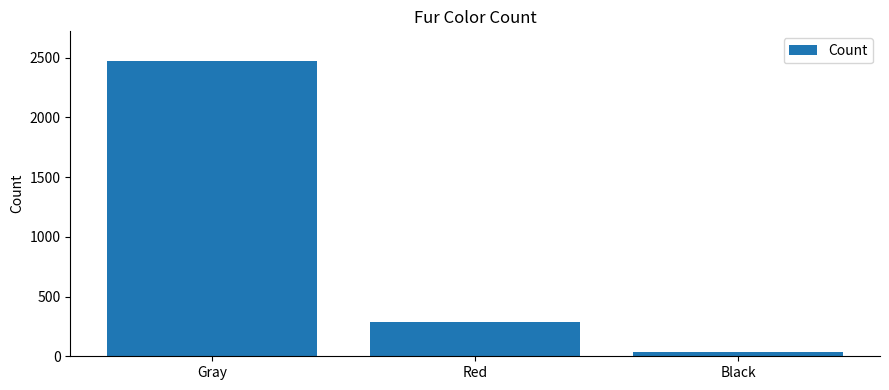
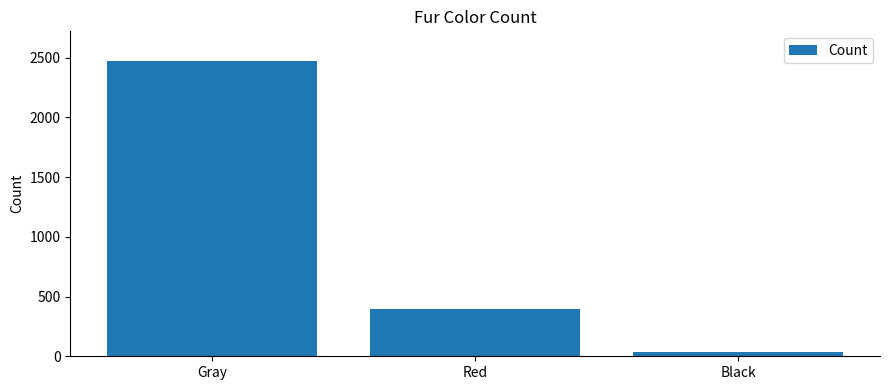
Red: 280 -> 390
